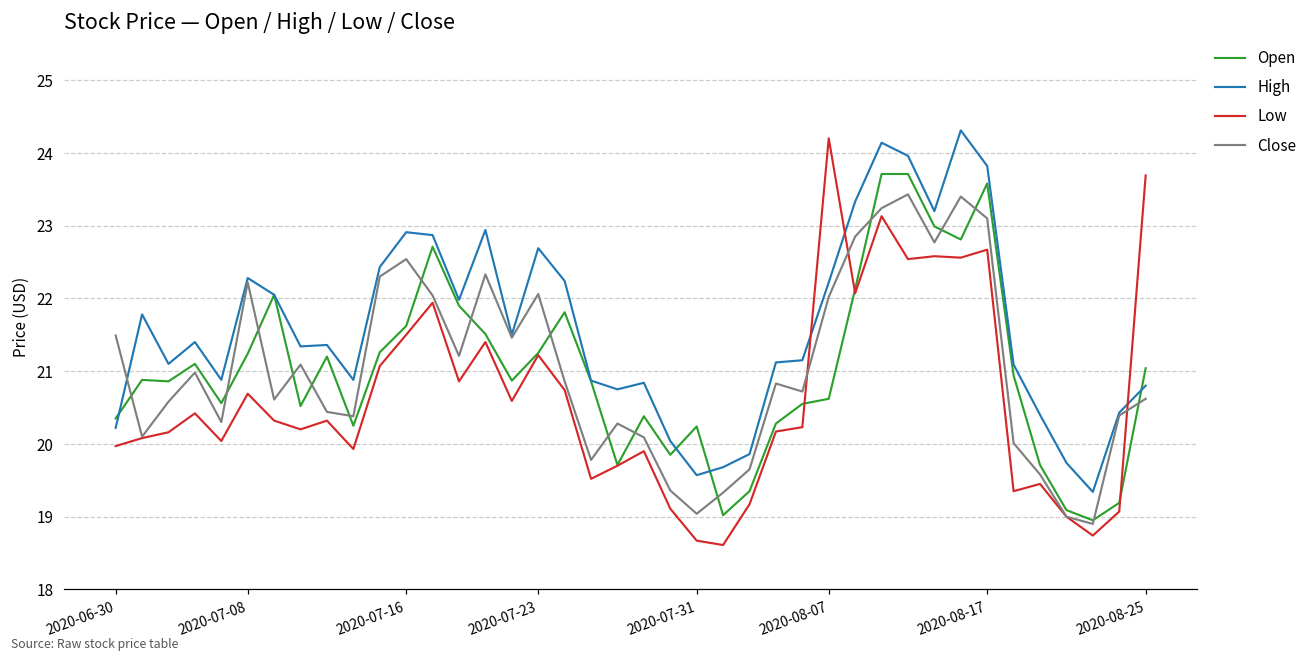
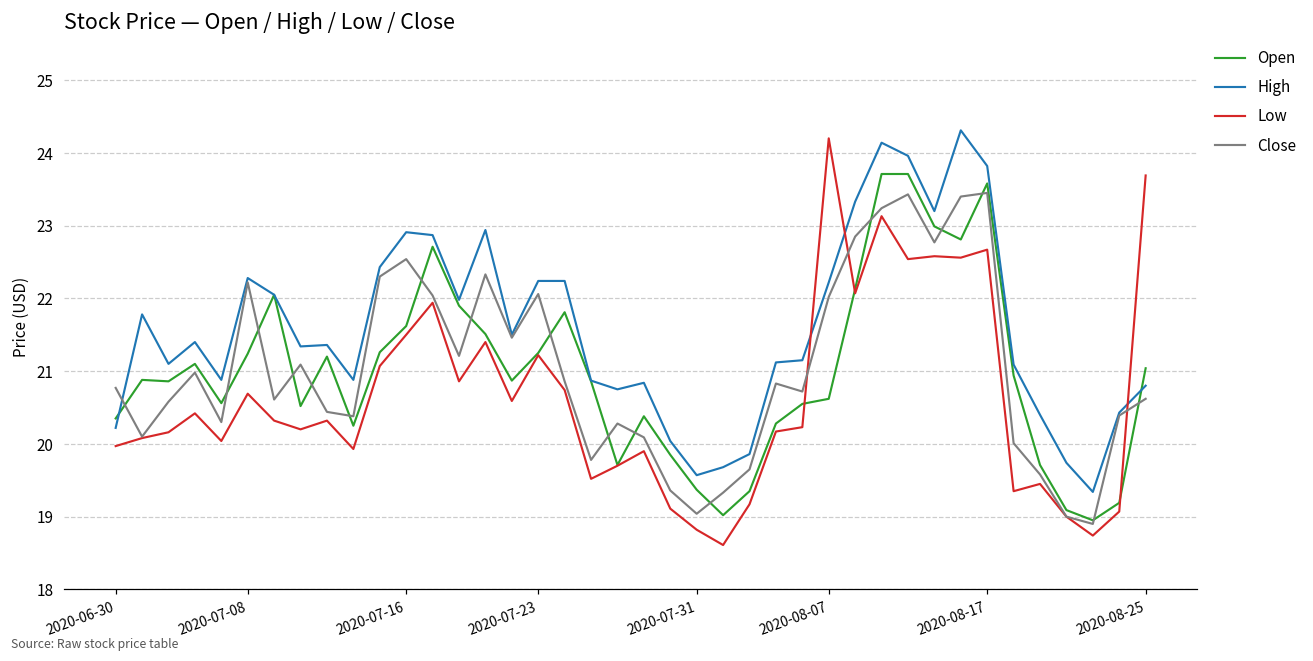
Close, 2020-06-30: 21.5 -> 20.8
High, 2020-07-23: 22.7 -> 22.2
Open, 2020-07-31: 20.2 -> 19.4
Low, 2020-07-31: 18.7 -> 18.8
Close, 2020-08-17: 23.1 -> 23.5
